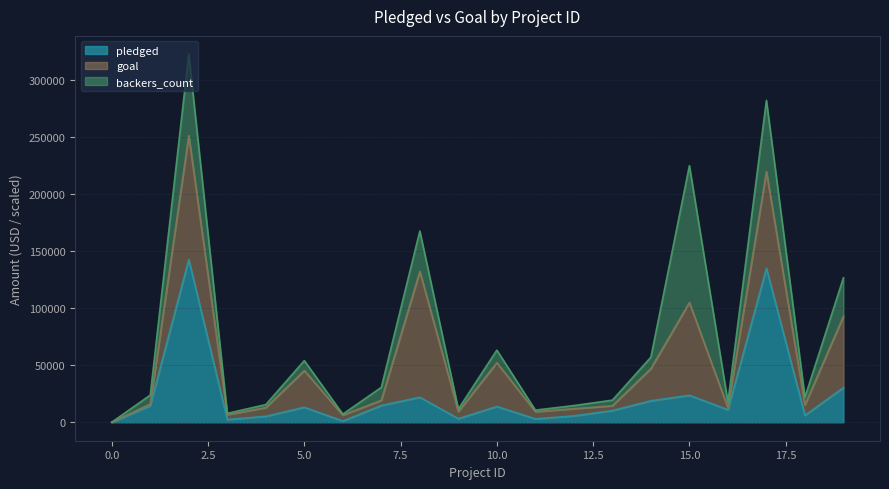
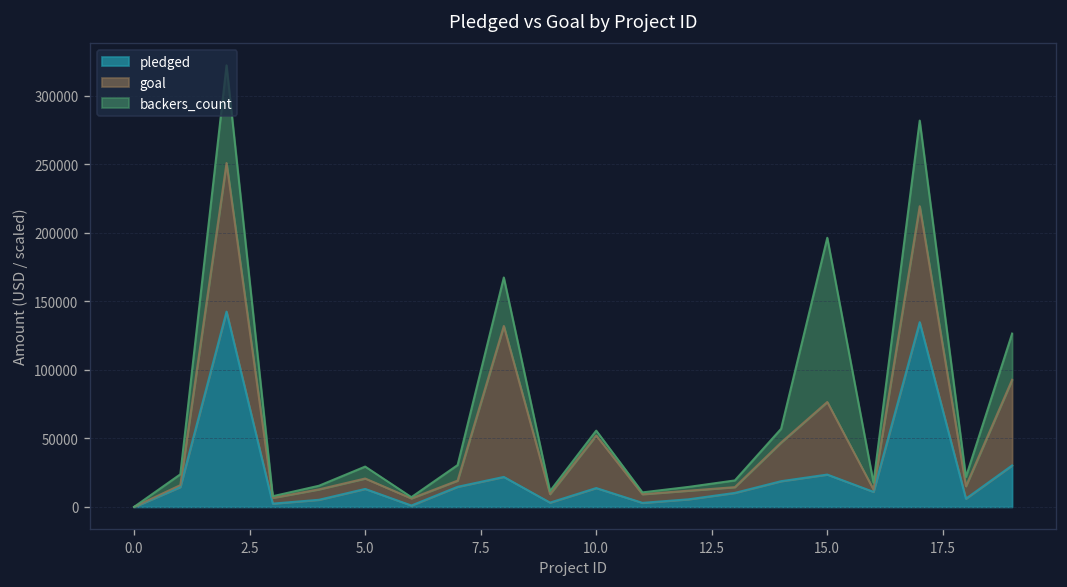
goal, 5.0: 32000 -> 8000
backers_count, 10.0: 11000 -> 4000
goal, 15.0: 81000 -> 53000
